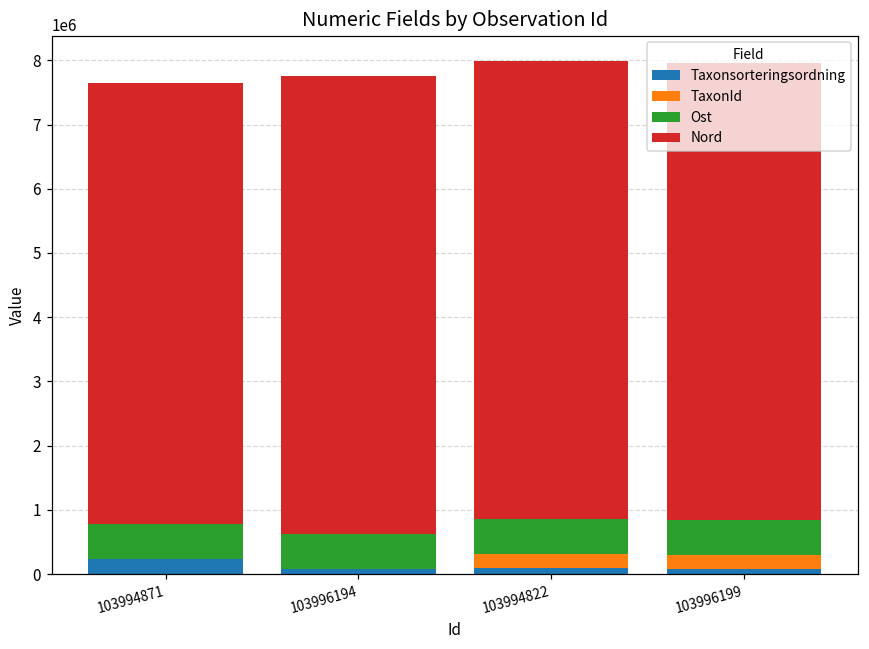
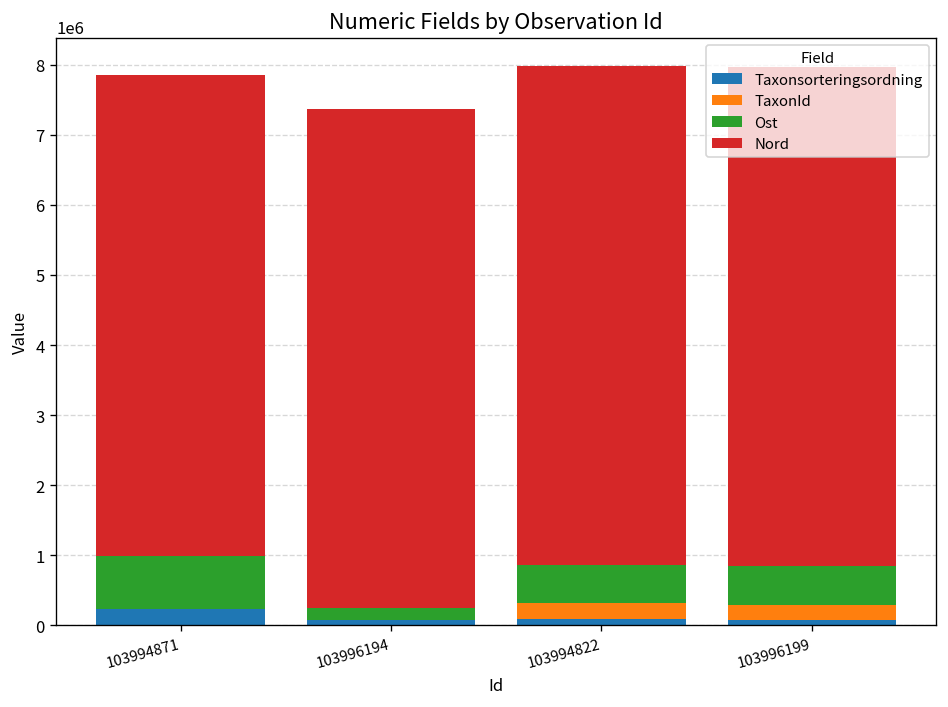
Ost, 103994871: 500000 -> 800000
Ost, 103996194: 500000 -> 200000
